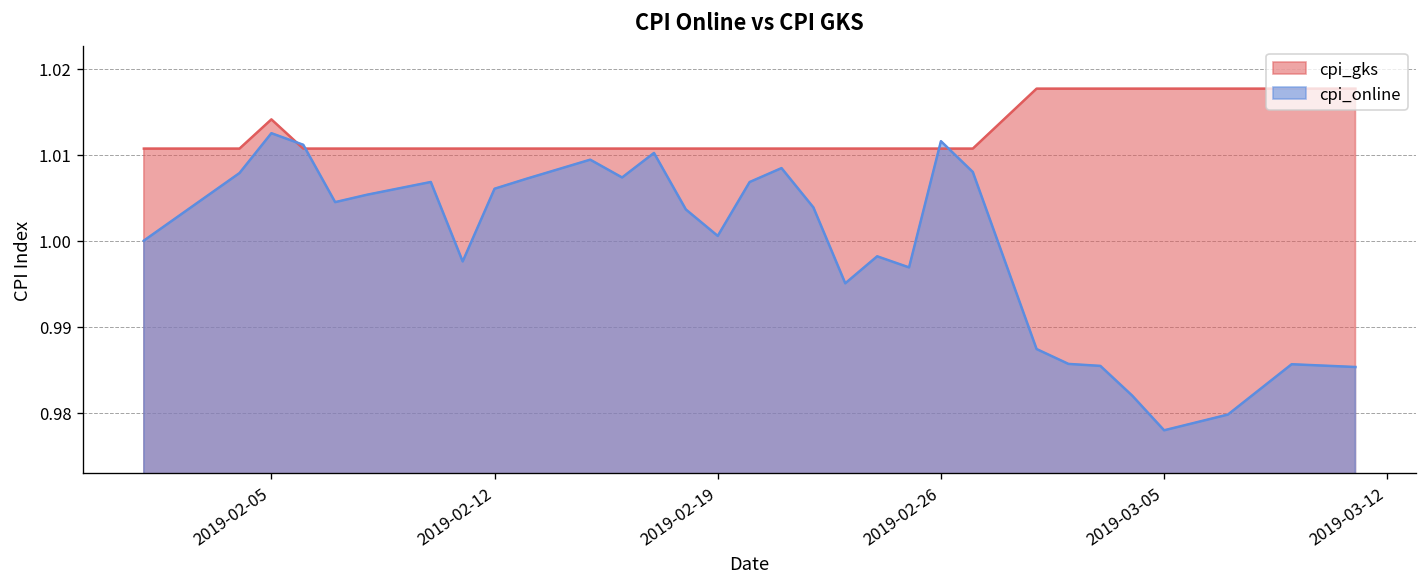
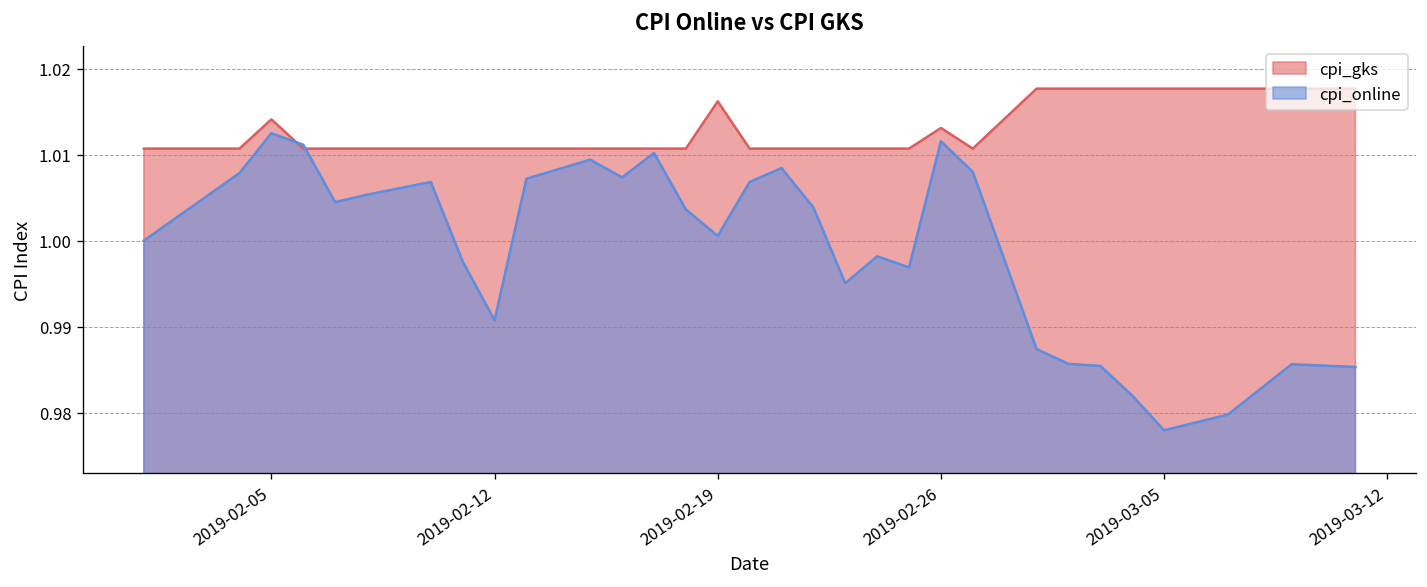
cpi_online, 2019-02-12: 1.006 -> 0.991
cpi_gks, 2019-02-19: 1.011 -> 1.016
cpi_gks, 2019-02-26: 1.011 -> 1.013
